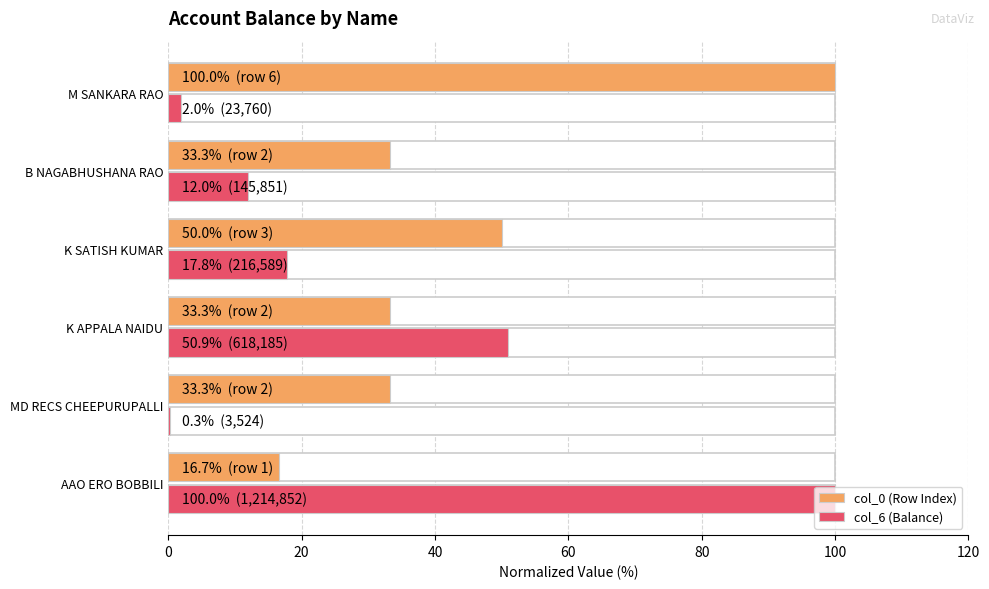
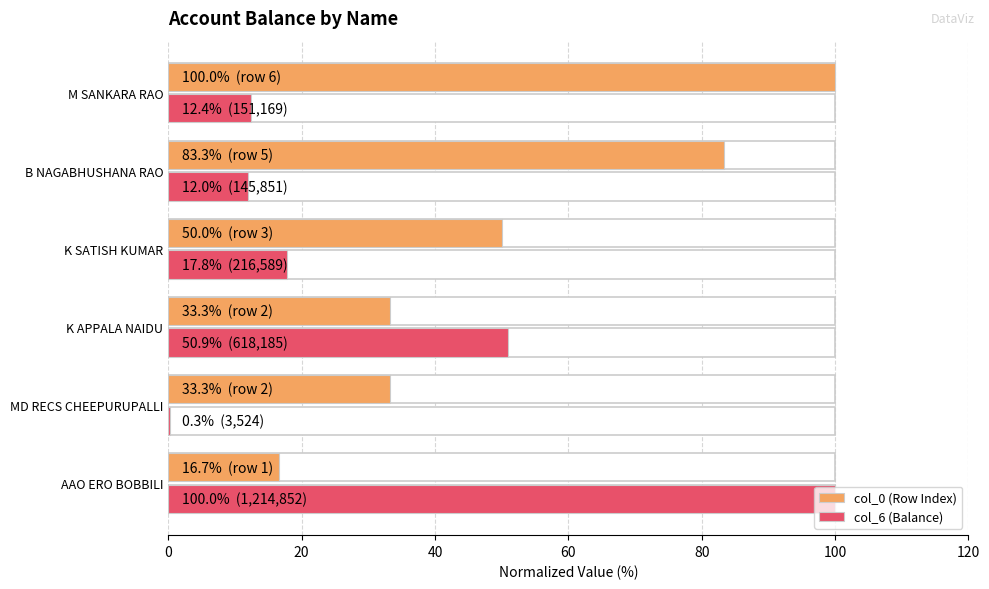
col_6 (Balance), M SANKARA RAO: 2.0% (23,760) -> 12.4% (151,169)
col_0 (Row Index), B NAGABHUSHANA RAO: 33.3% (row 2) -> 83.3% (row 5)
